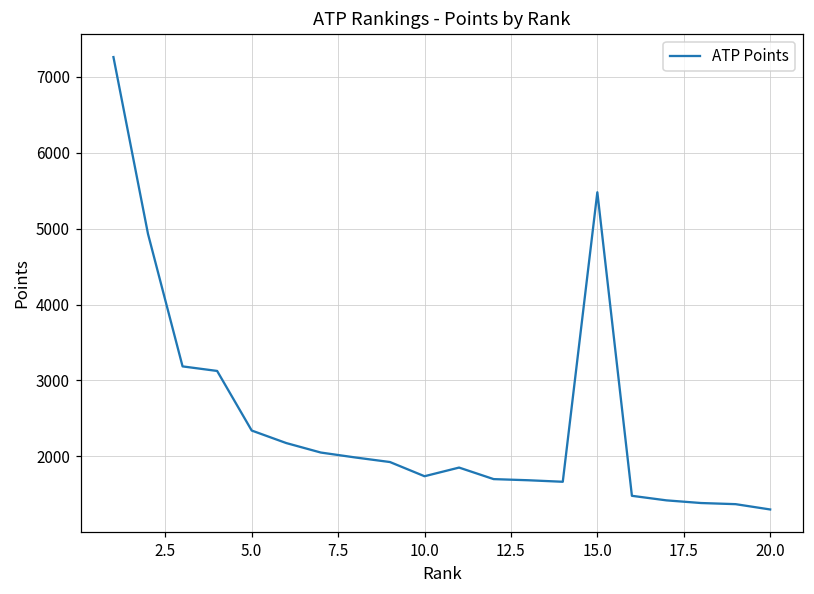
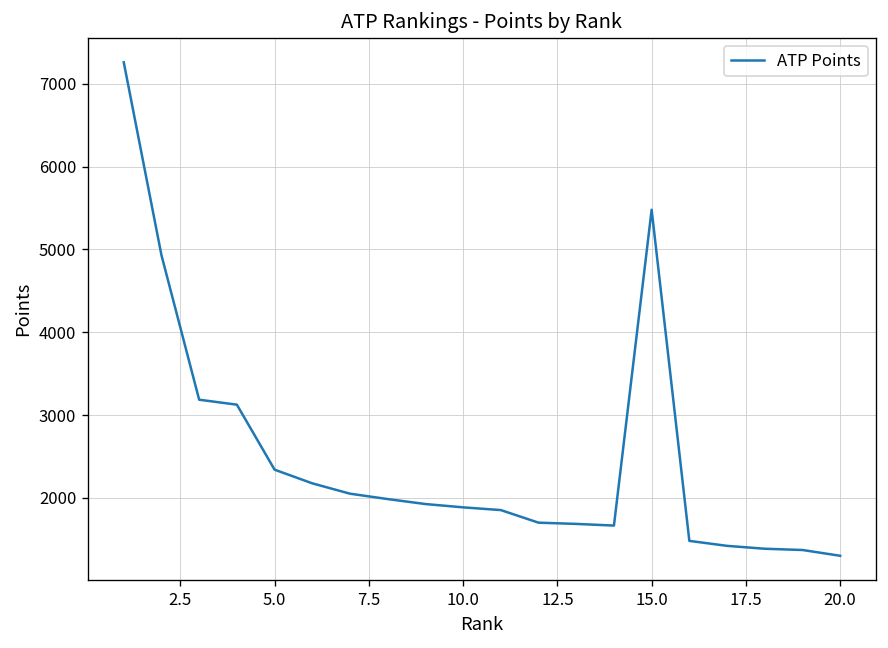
10.0: 1700 -> 1900
